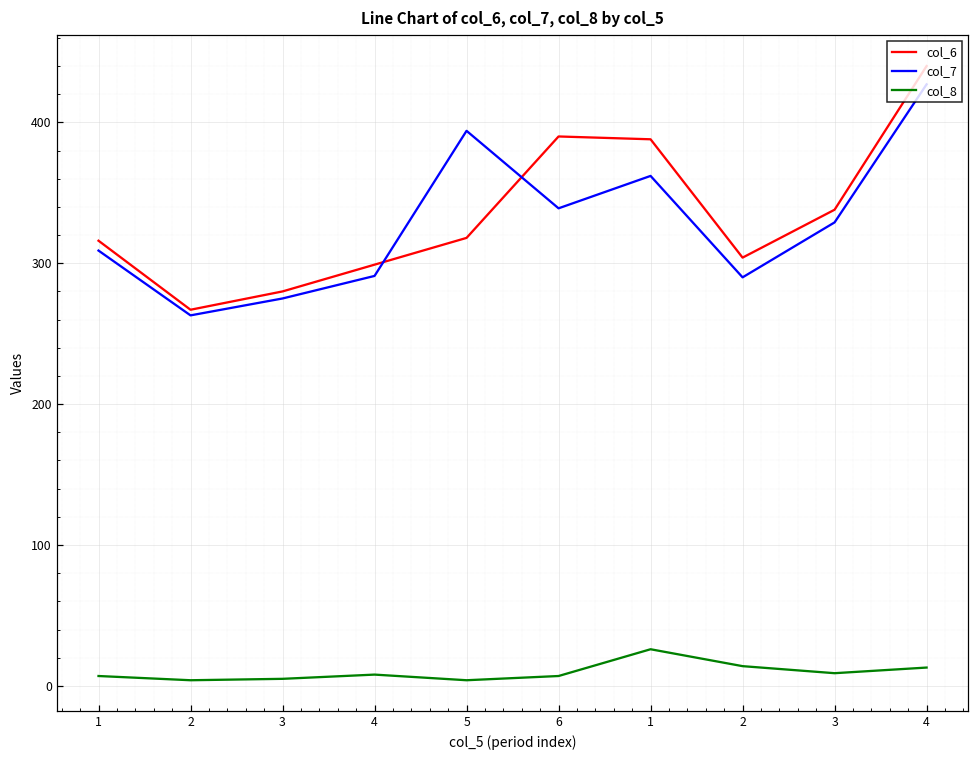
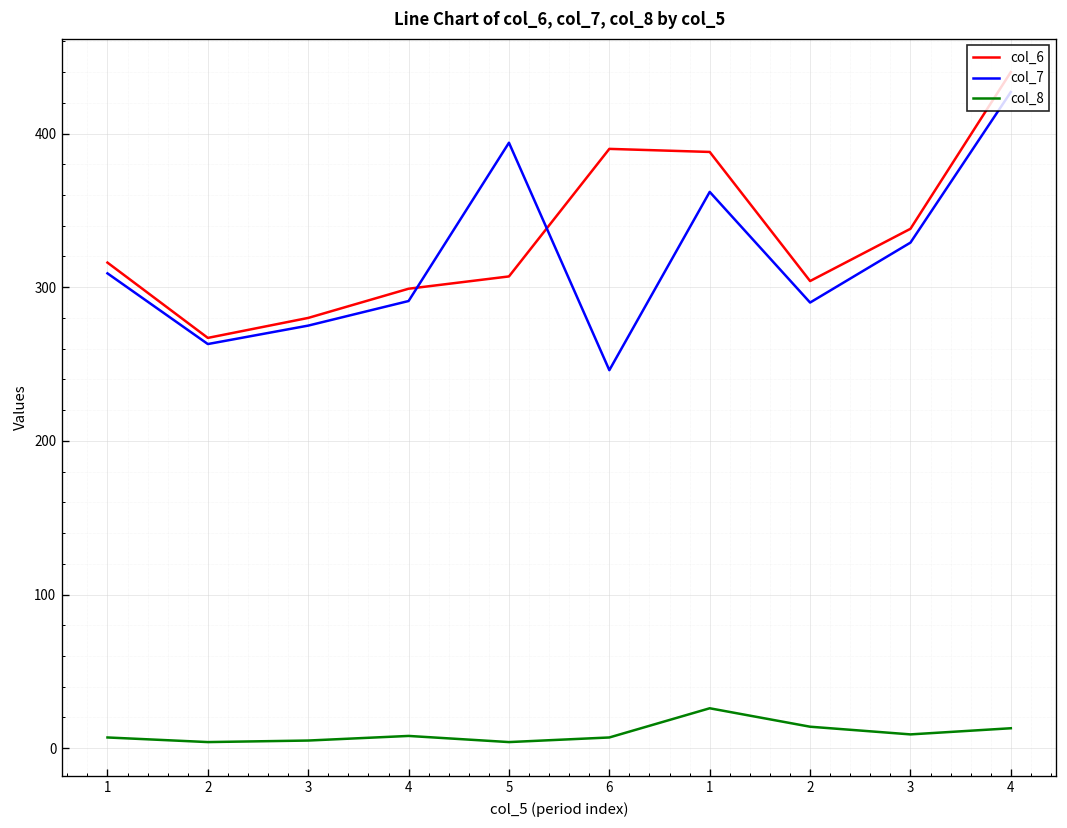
col_6, 5: 318 -> 307
col_7, 6: 339 -> 246
